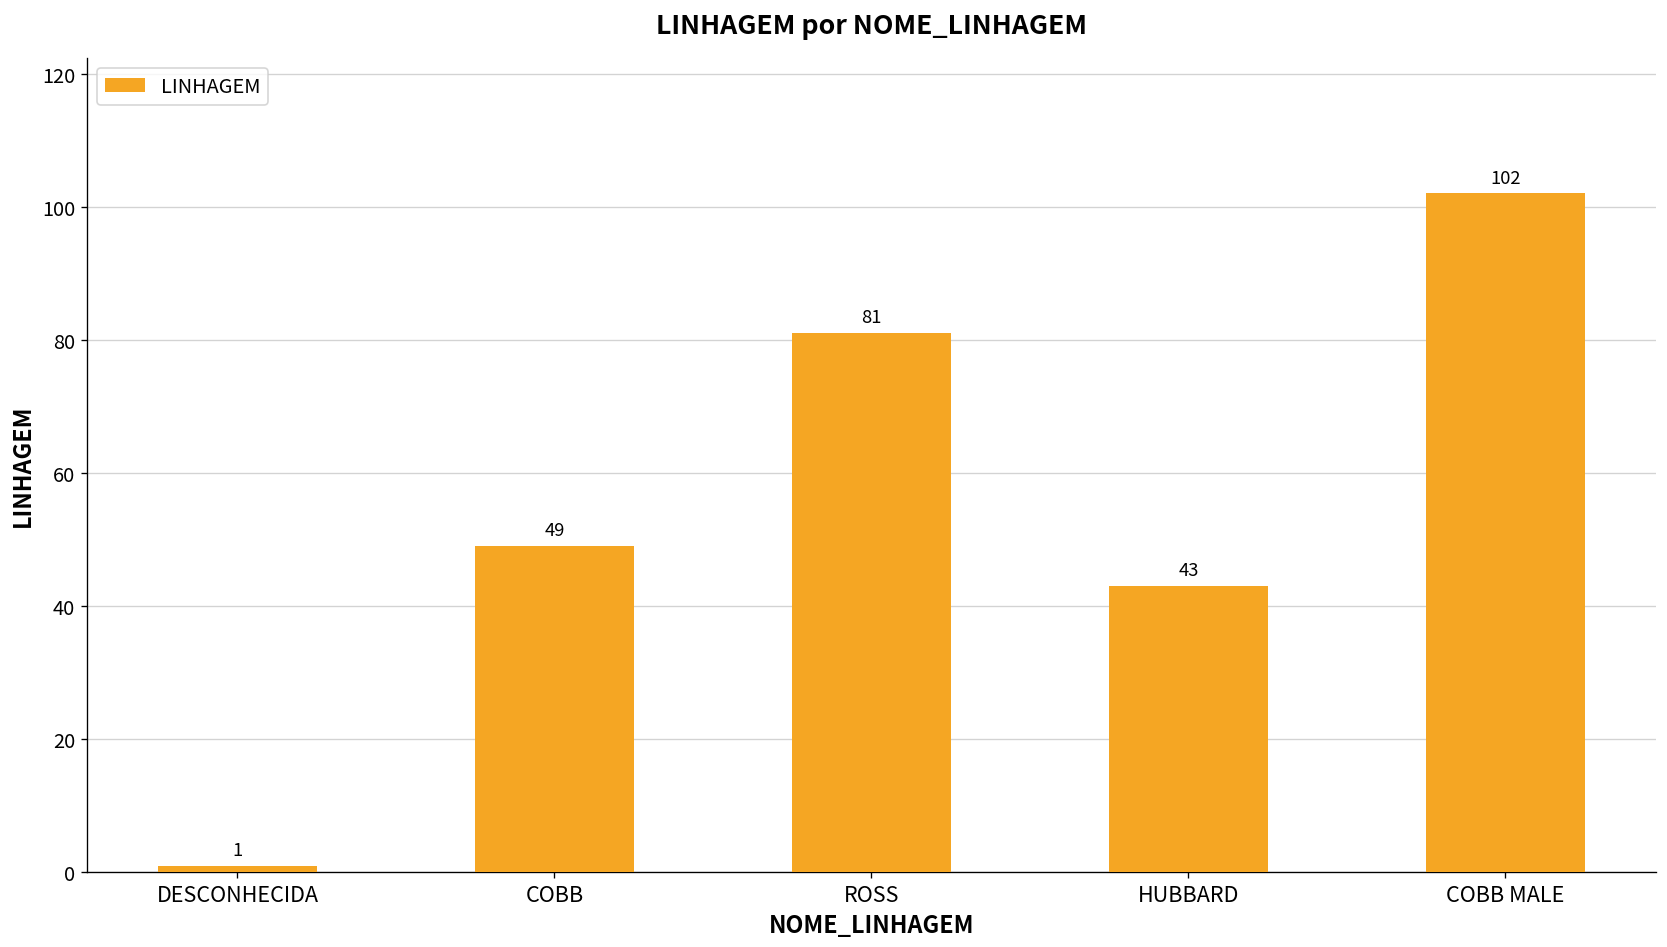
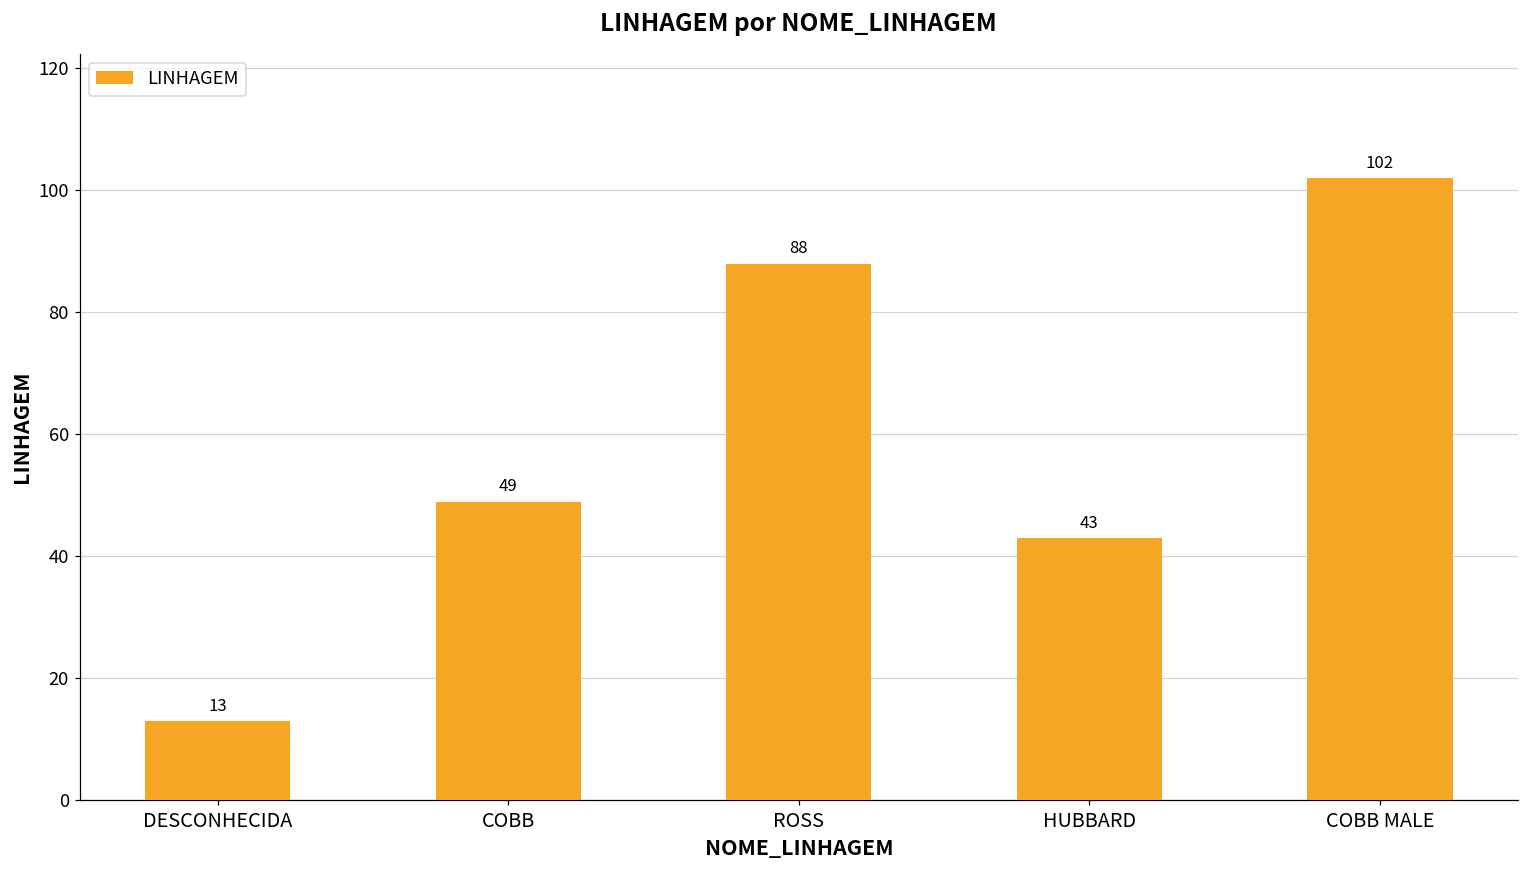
DESCONHECIDA: 1 -> 13
ROSS: 81 -> 88
